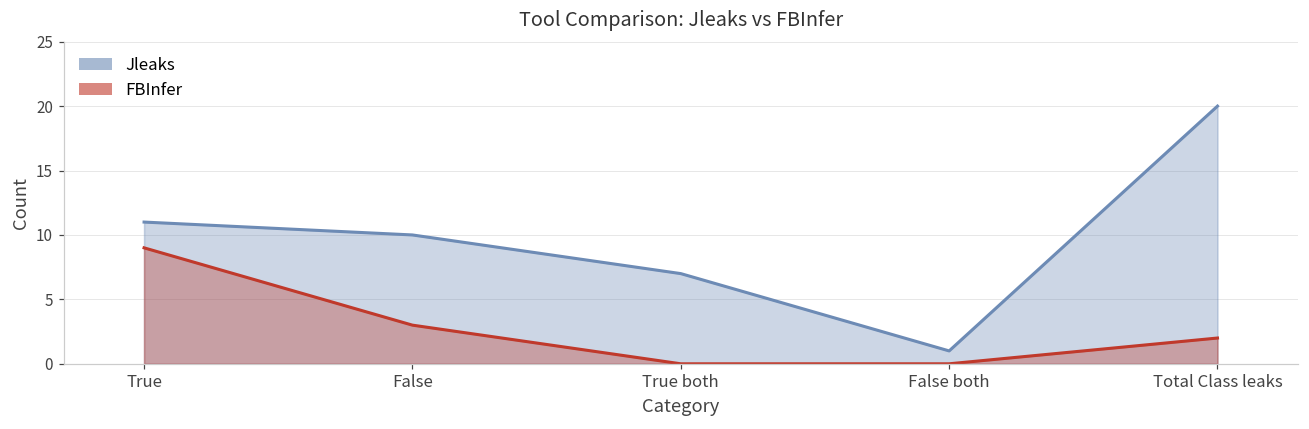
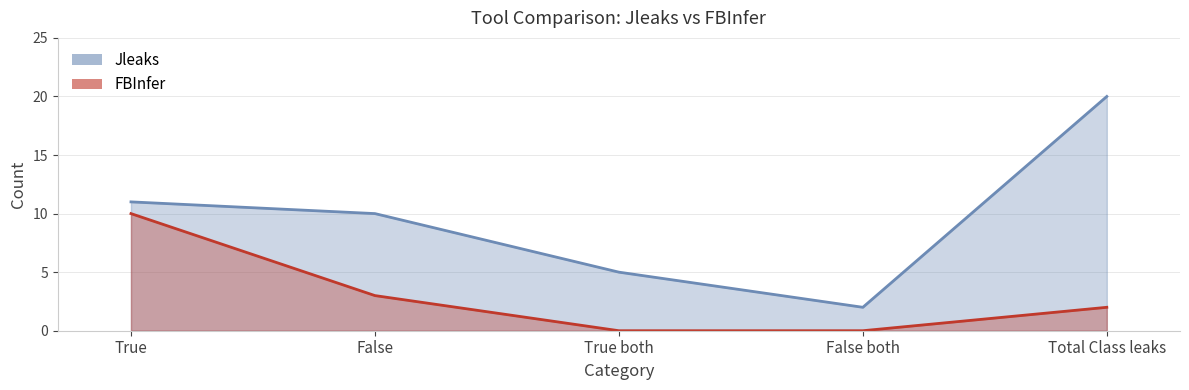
FBInfer, True: 9 -> 10
Jleaks, True both: 7 -> 5
Jleaks, False both: 1 -> 2
